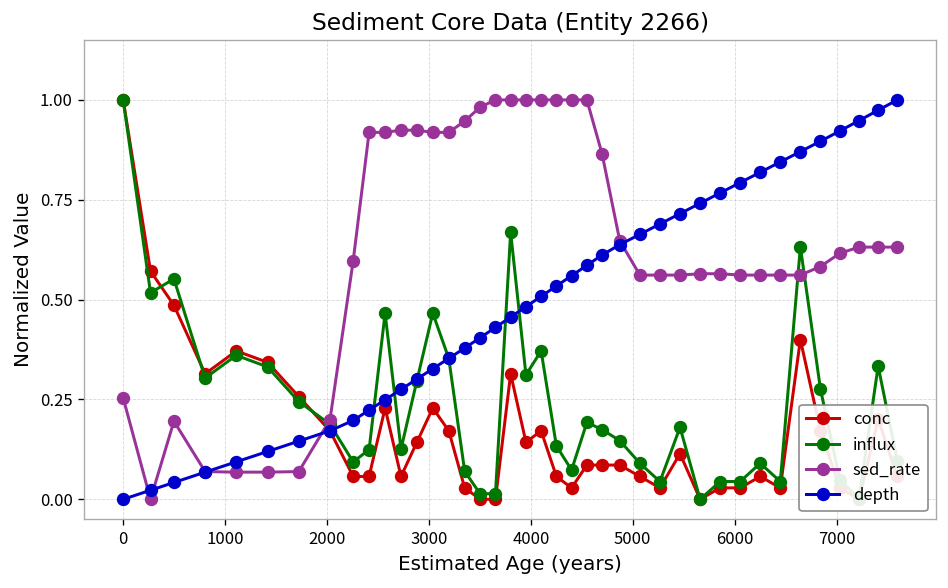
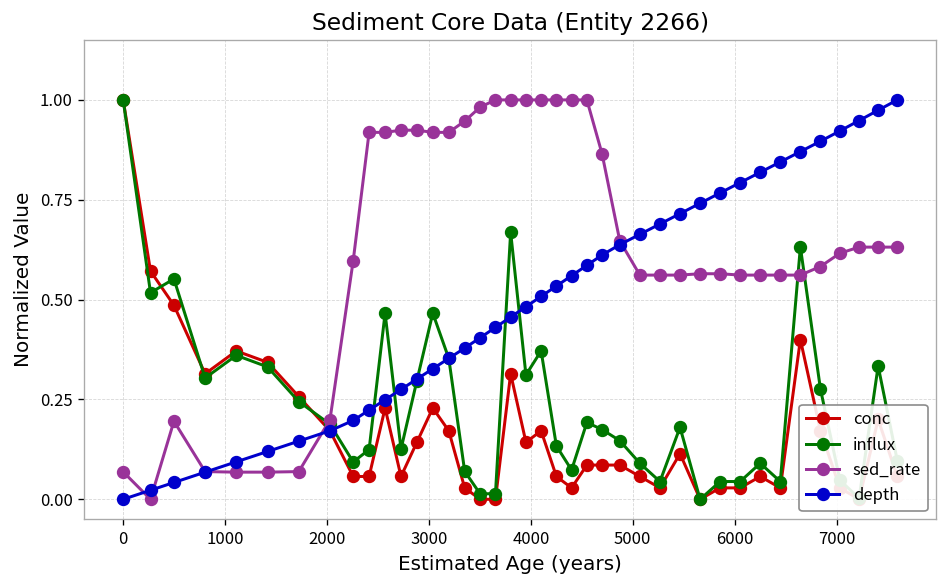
sed_rate, 0: 0.25 -> 0.07
